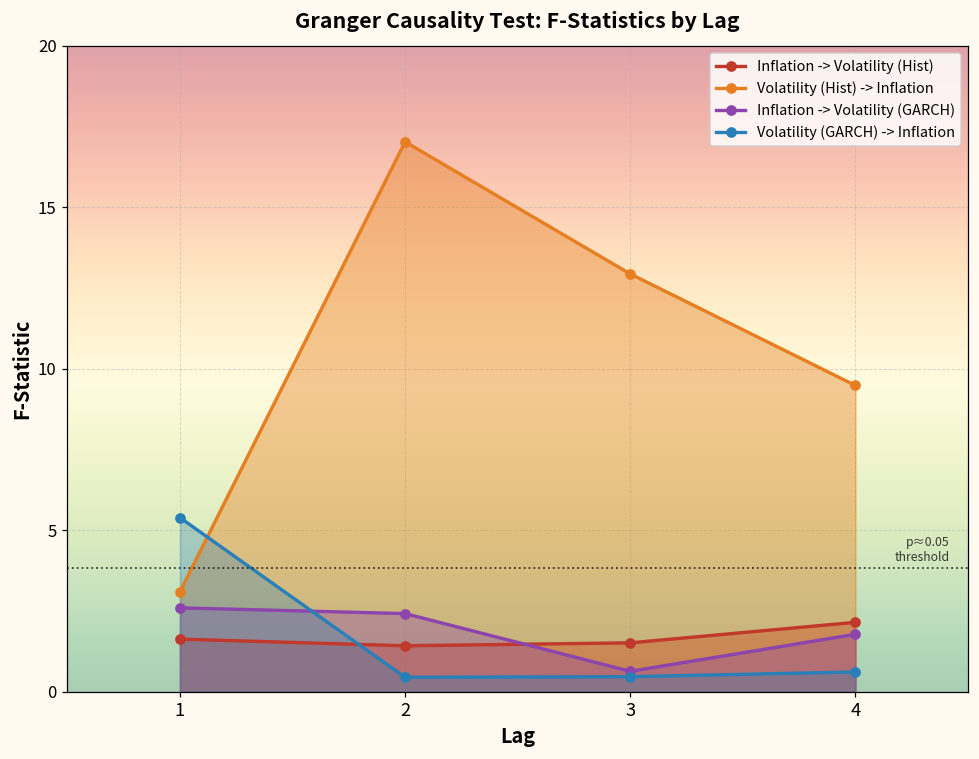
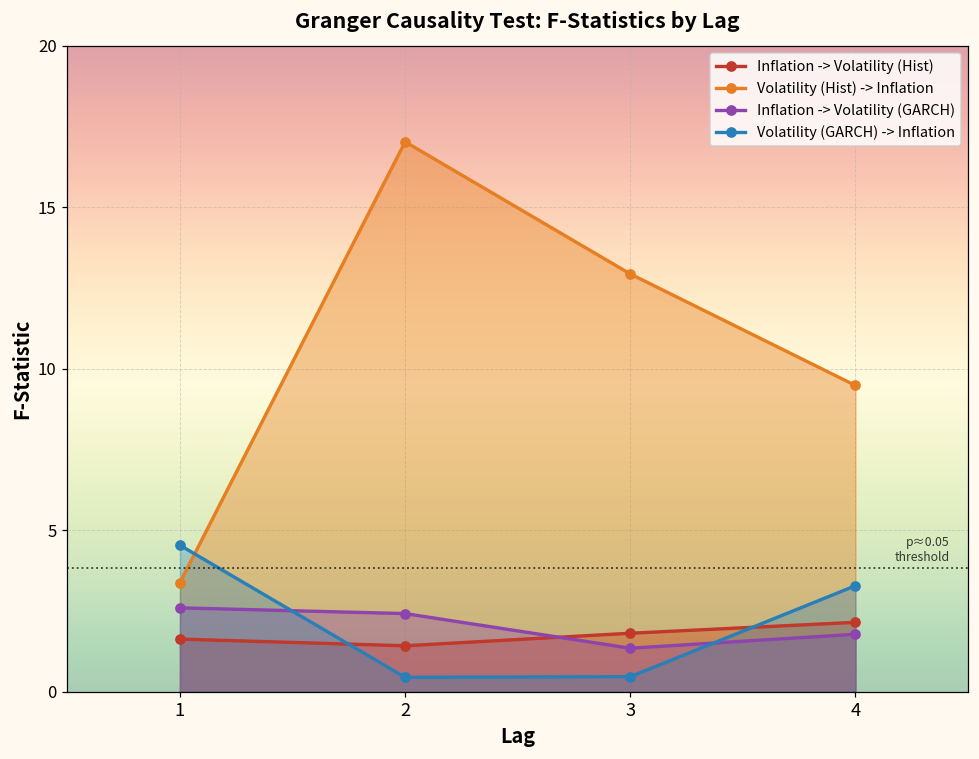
Volatility (Hist) -> Inflation, 1: 3.1 -> 3.4
Volatility (GARCH) -> Inflation, 1: 5.4 -> 4.5
Inflation -> Volatility (Hist), 3: 1.5 -> 1.8
Inflation -> Volatility (GARCH), 3: 0.6 -> 1.3
Volatility (GARCH) -> Inflation, 4: 0.6 -> 3.3
